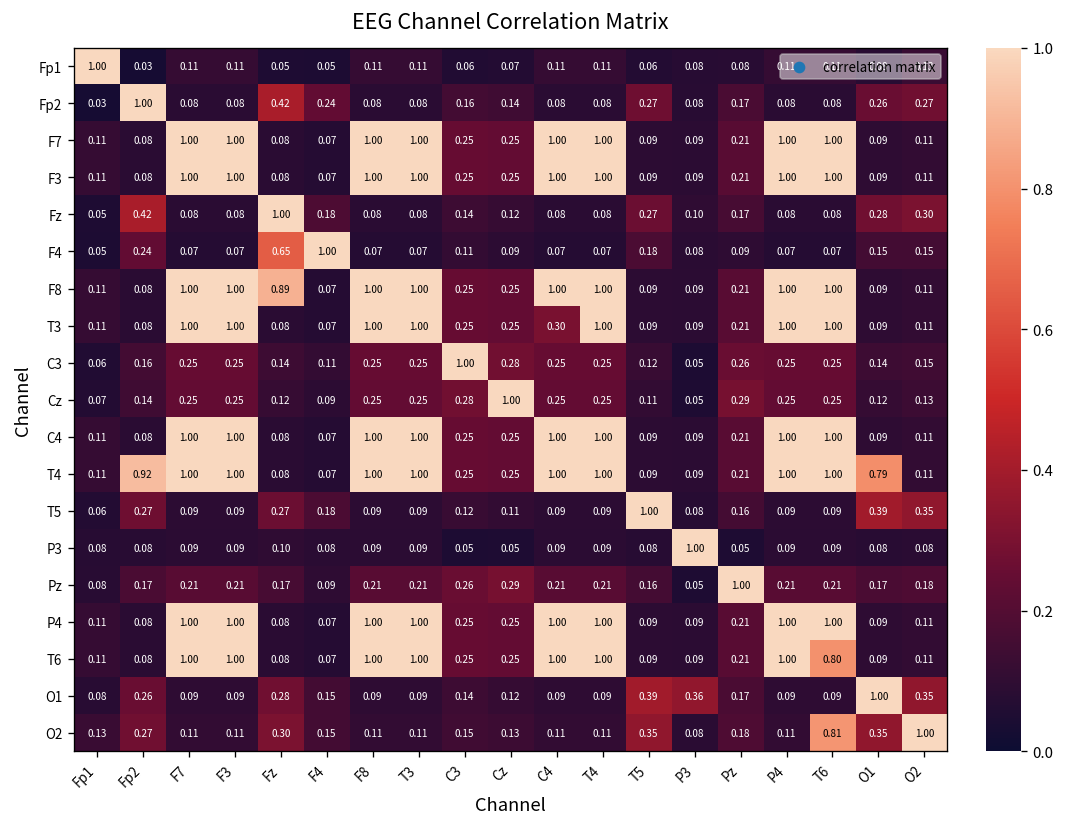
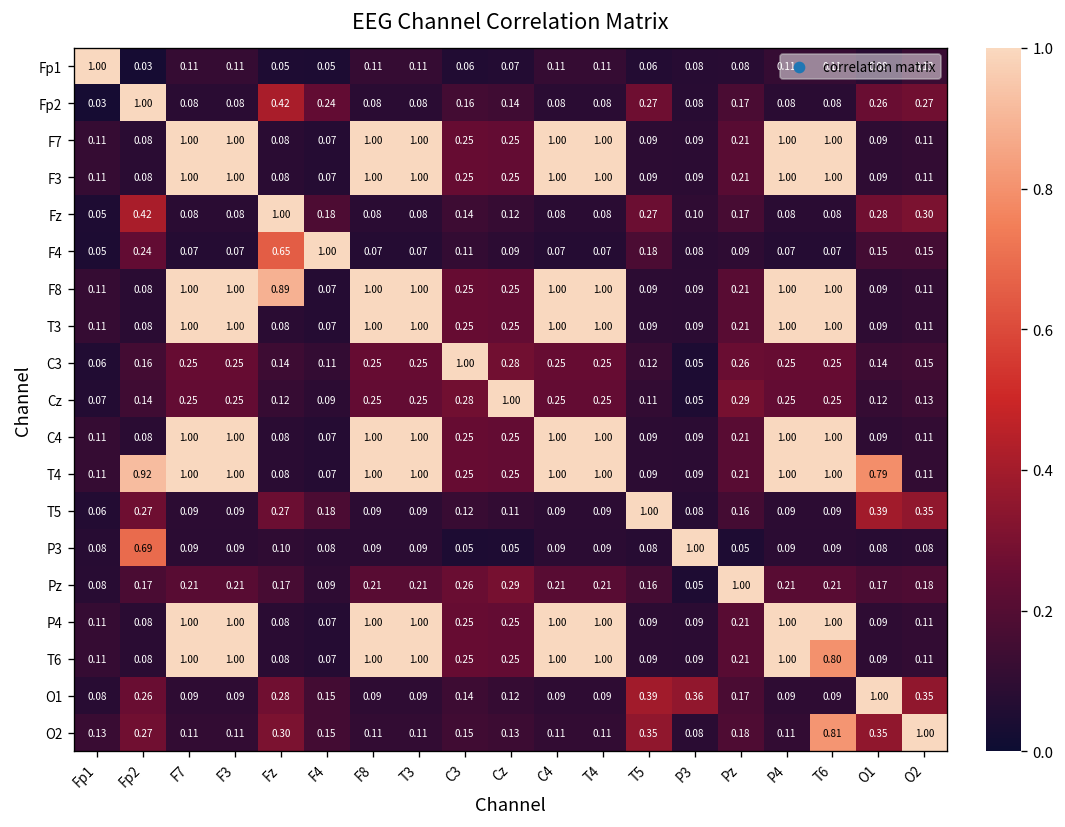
T3, C4: 0.30 -> 1.00
P3, Fp2: 0.08 -> 0.69
